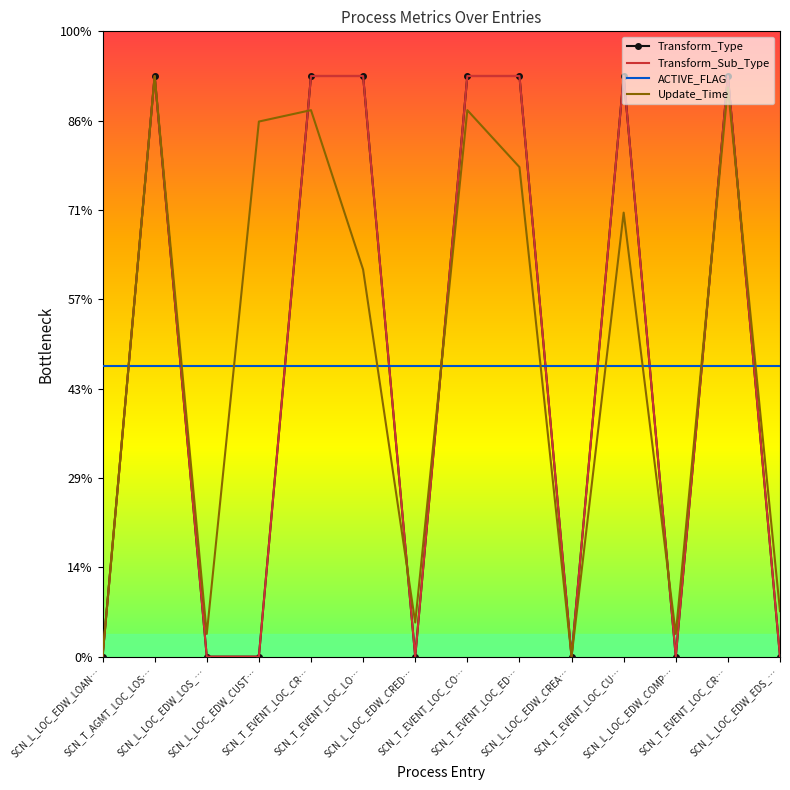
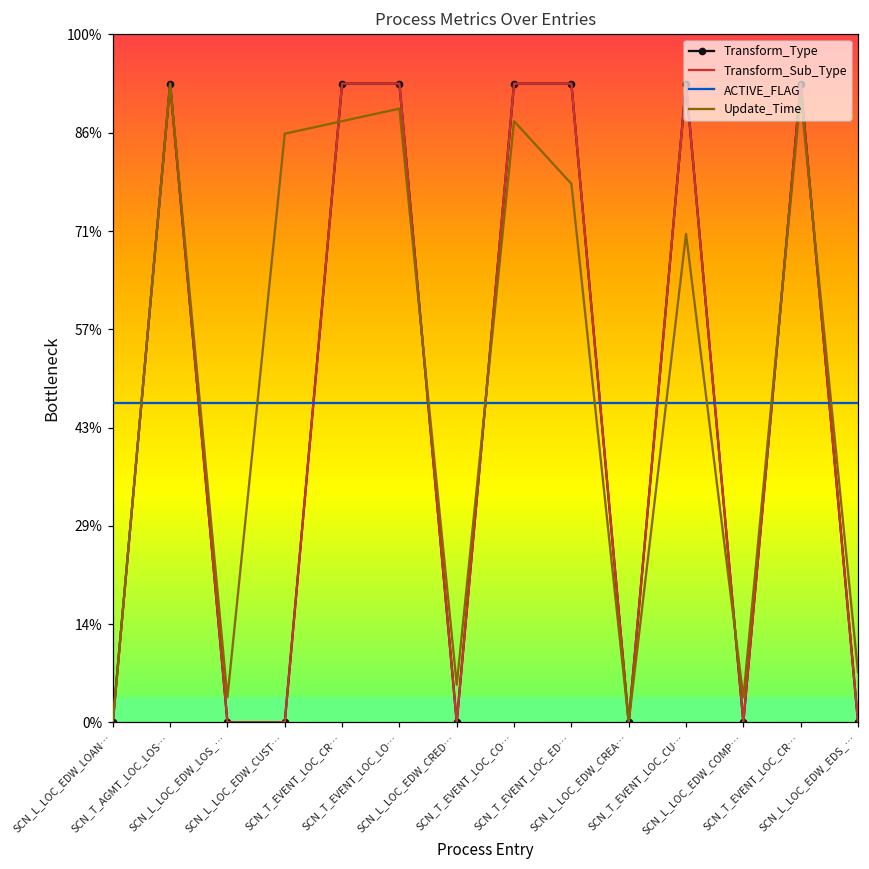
Update_Time, SCN_T_EVENT_LOC_LO…: 62% -> 89%
